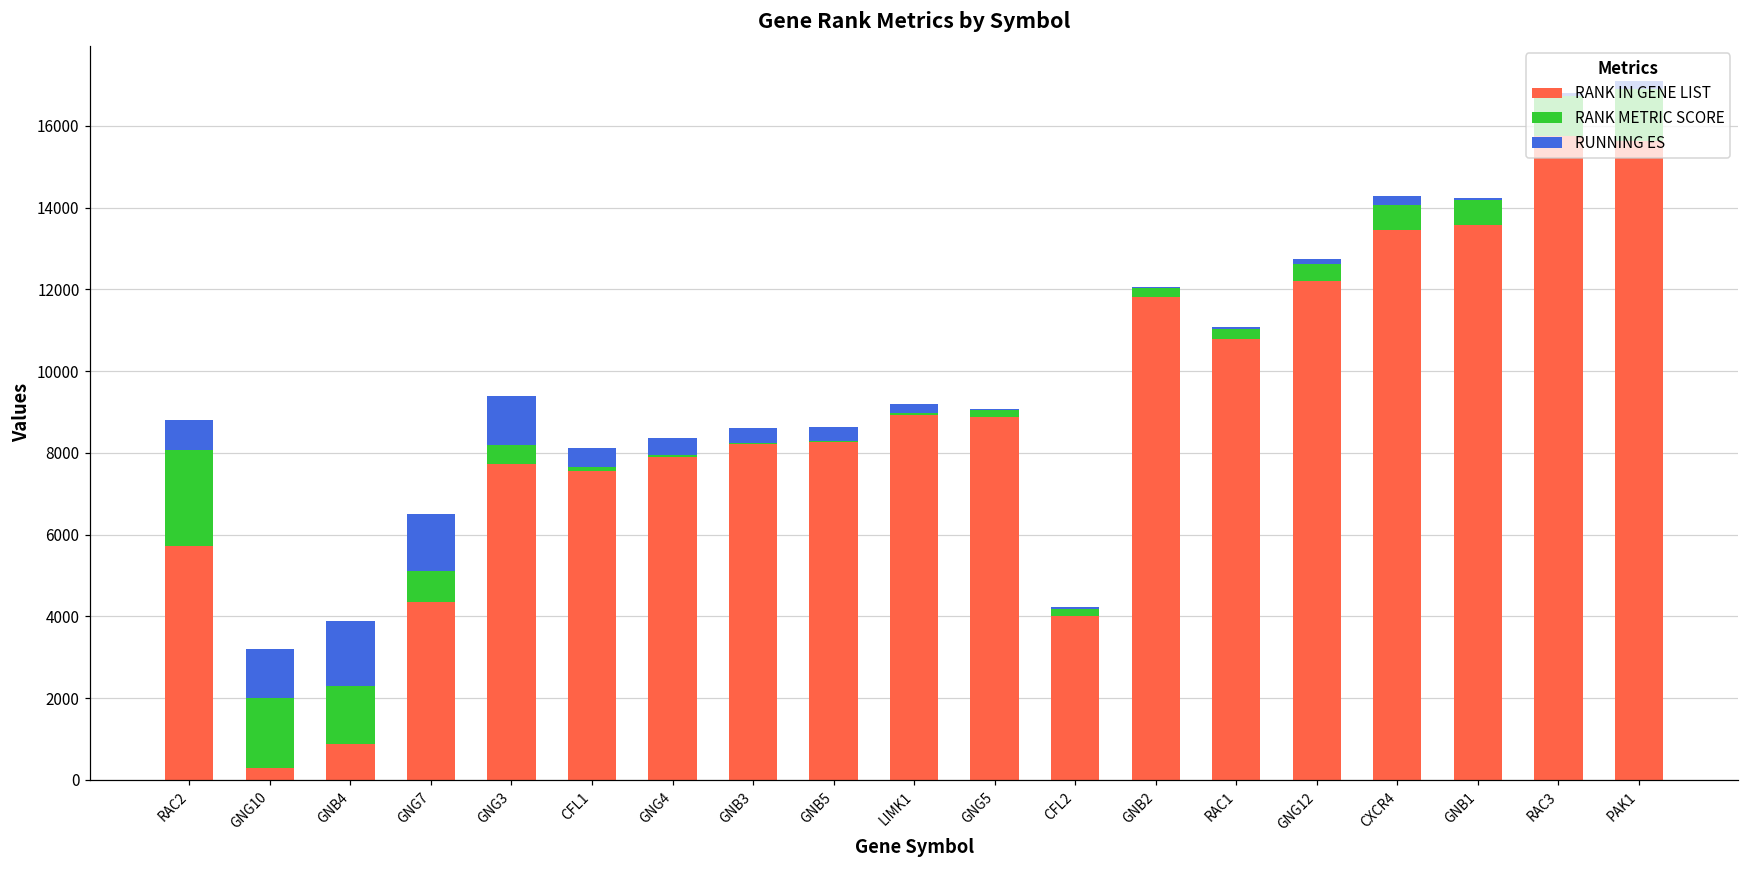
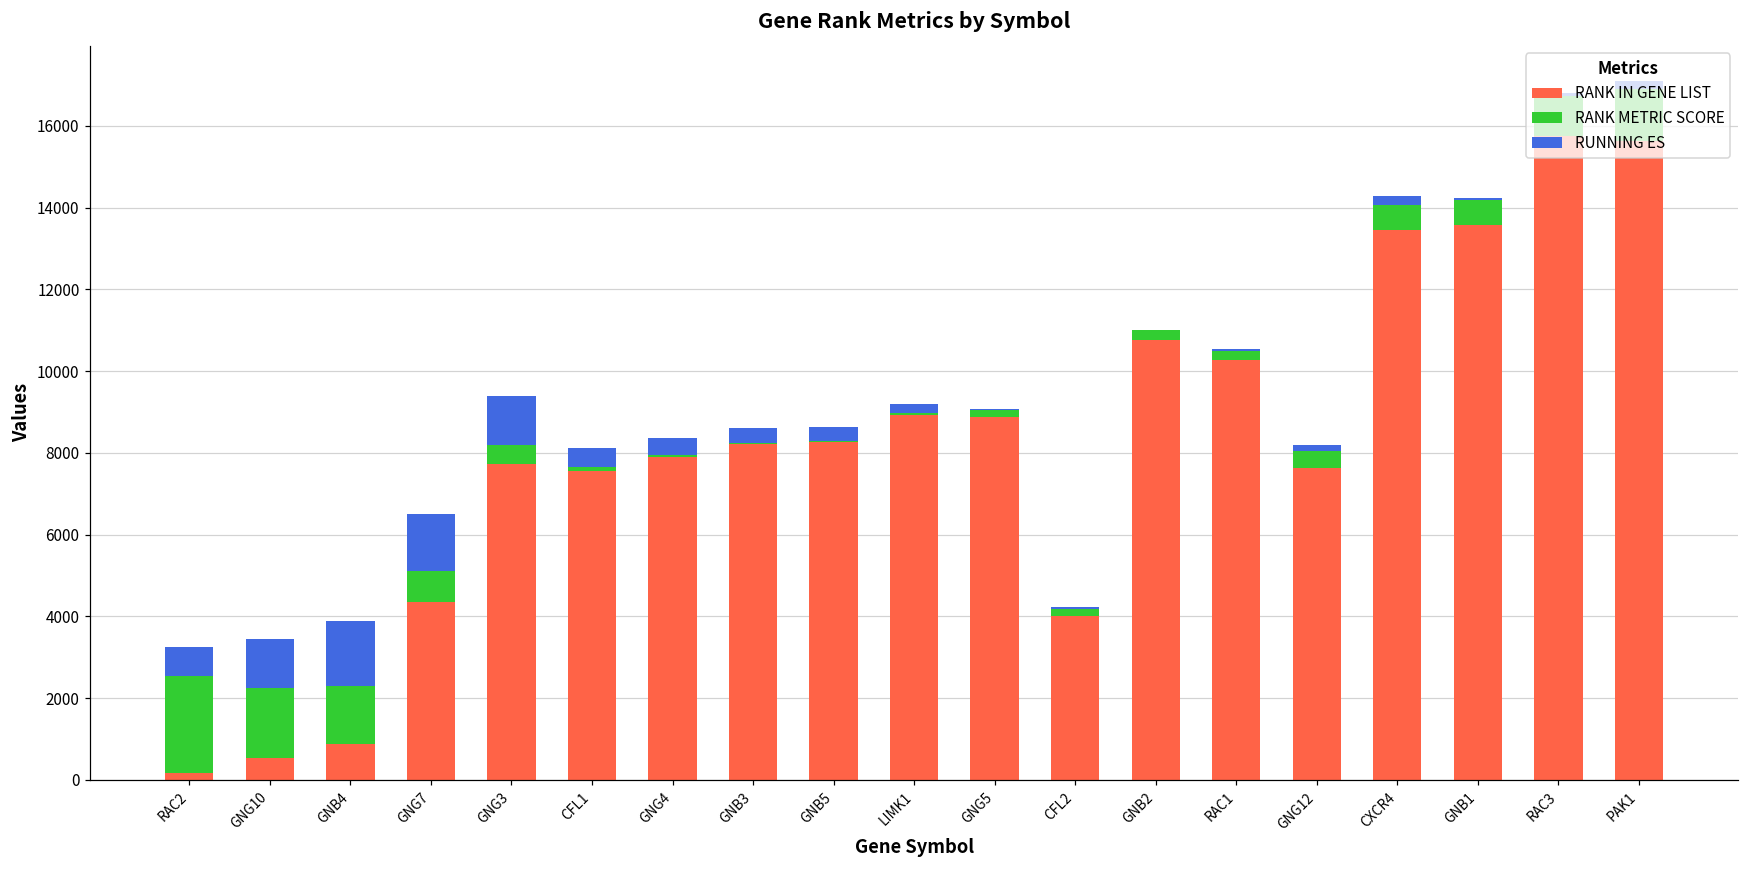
RANK IN GENE LIST, RAC2: 5700 -> 200
RANK IN GENE LIST, GNG10: 300 -> 500
RANK IN GENE LIST, GNB2: 11800 -> 10800
RANK IN GENE LIST, RAC1: 10800 -> 10300
RANK IN GENE LIST, GNG12: 12200 -> 7600
